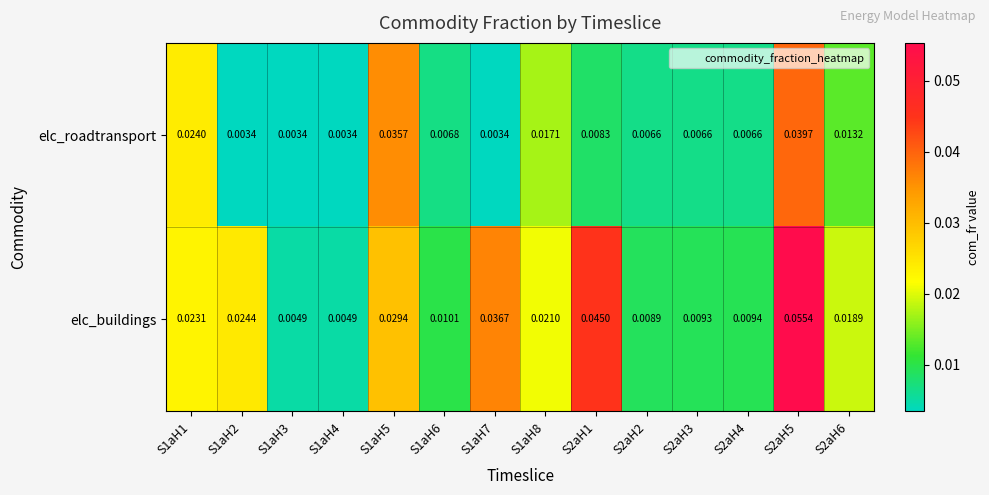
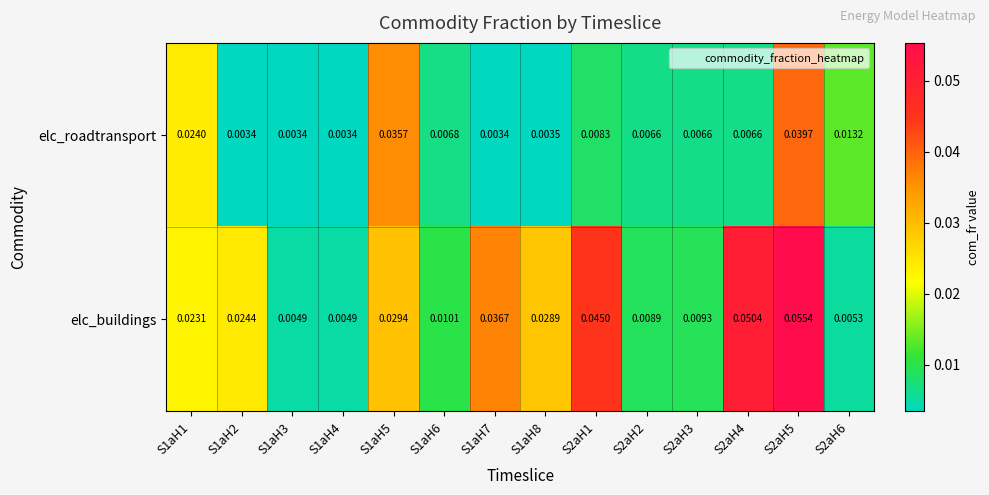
elc_roadtransport, S1aH8: 0.0171 -> 0.0035
elc_buildings, S1aH8: 0.0210 -> 0.0289
elc_buildings, S2aH4: 0.0094 -> 0.0504
elc_buildings, S2aH6: 0.0189 -> 0.0053
